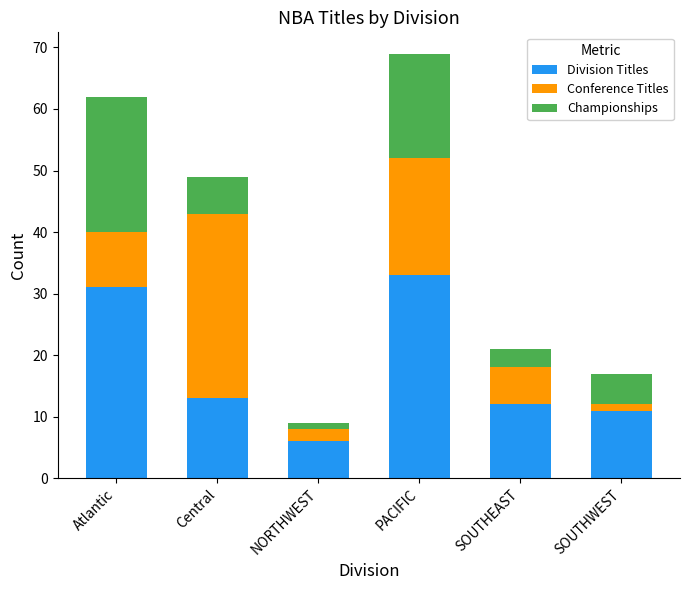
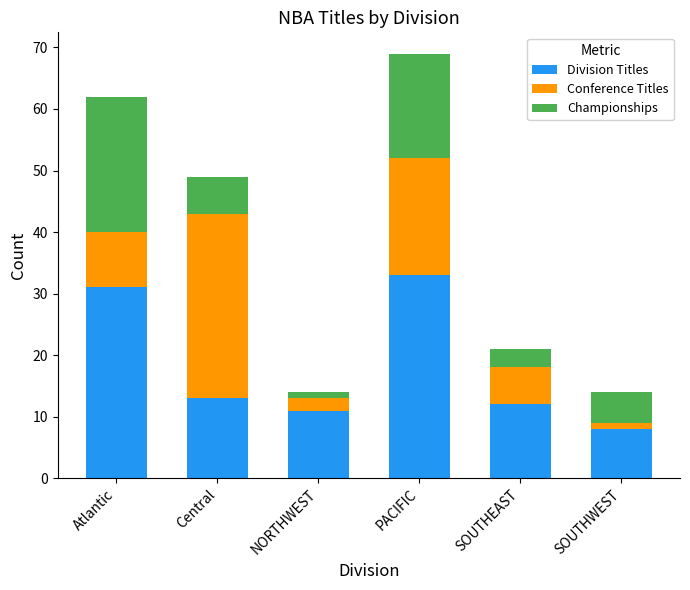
Division Titles, NORTHWEST: 6 -> 11
Division Titles, SOUTHWEST: 11 -> 8
